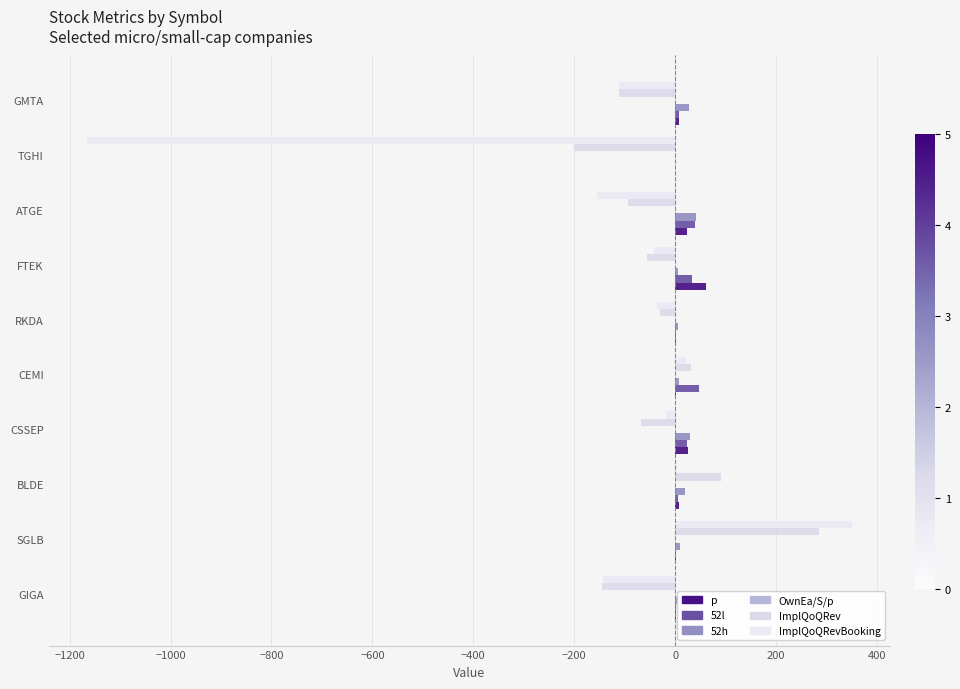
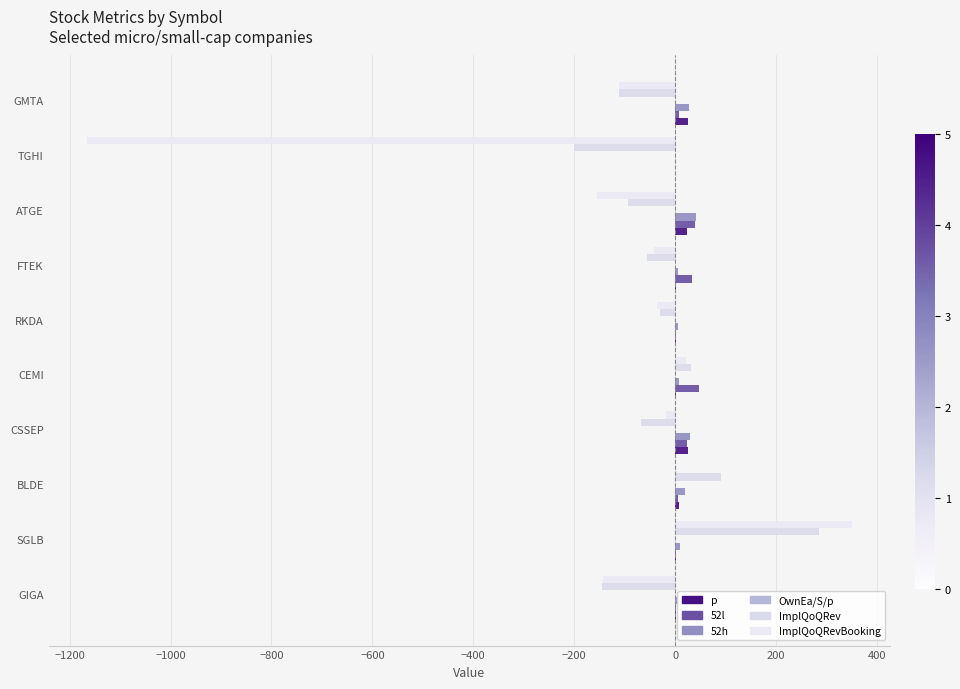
p, GMTA: 10 -> 30
p, FTEK: 60 -> 0
